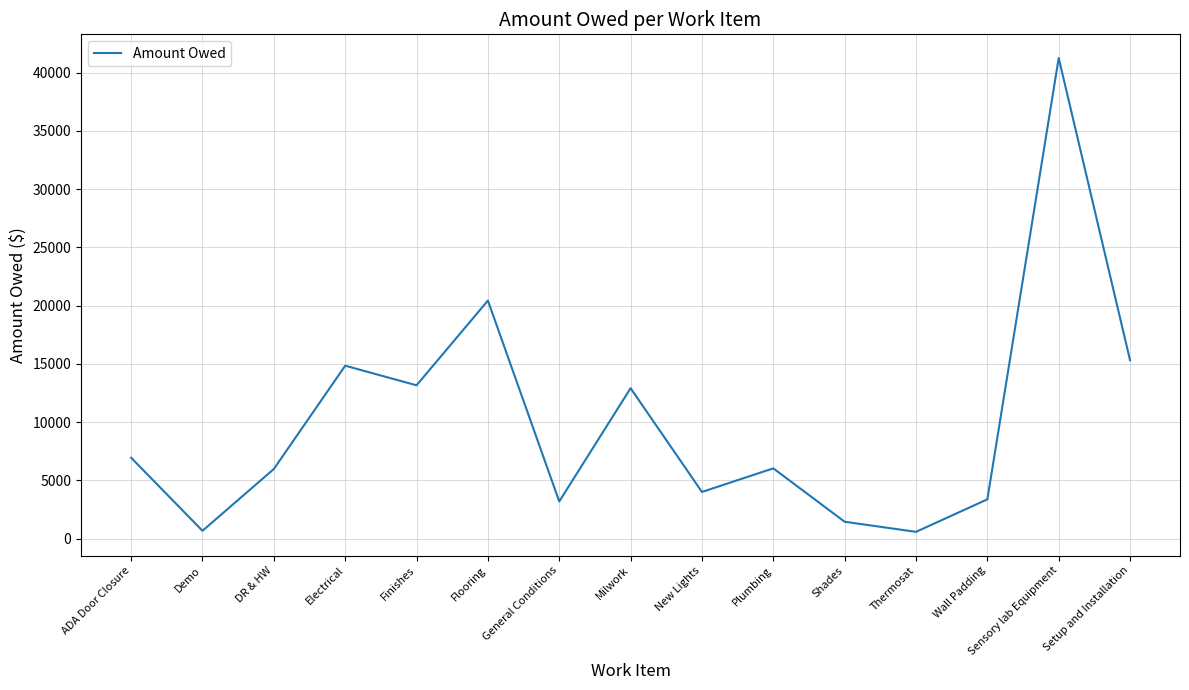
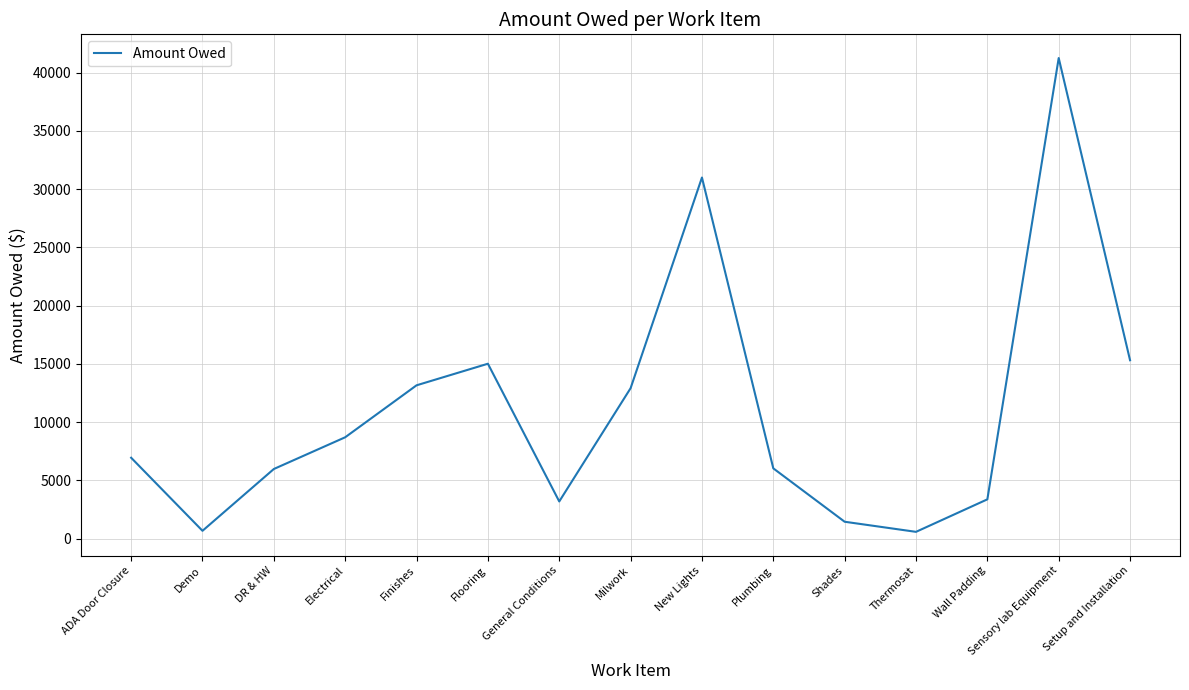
Electrical: 14800 -> 8700
Flooring: 20400 -> 15000
New Lights: 4000 -> 31000
